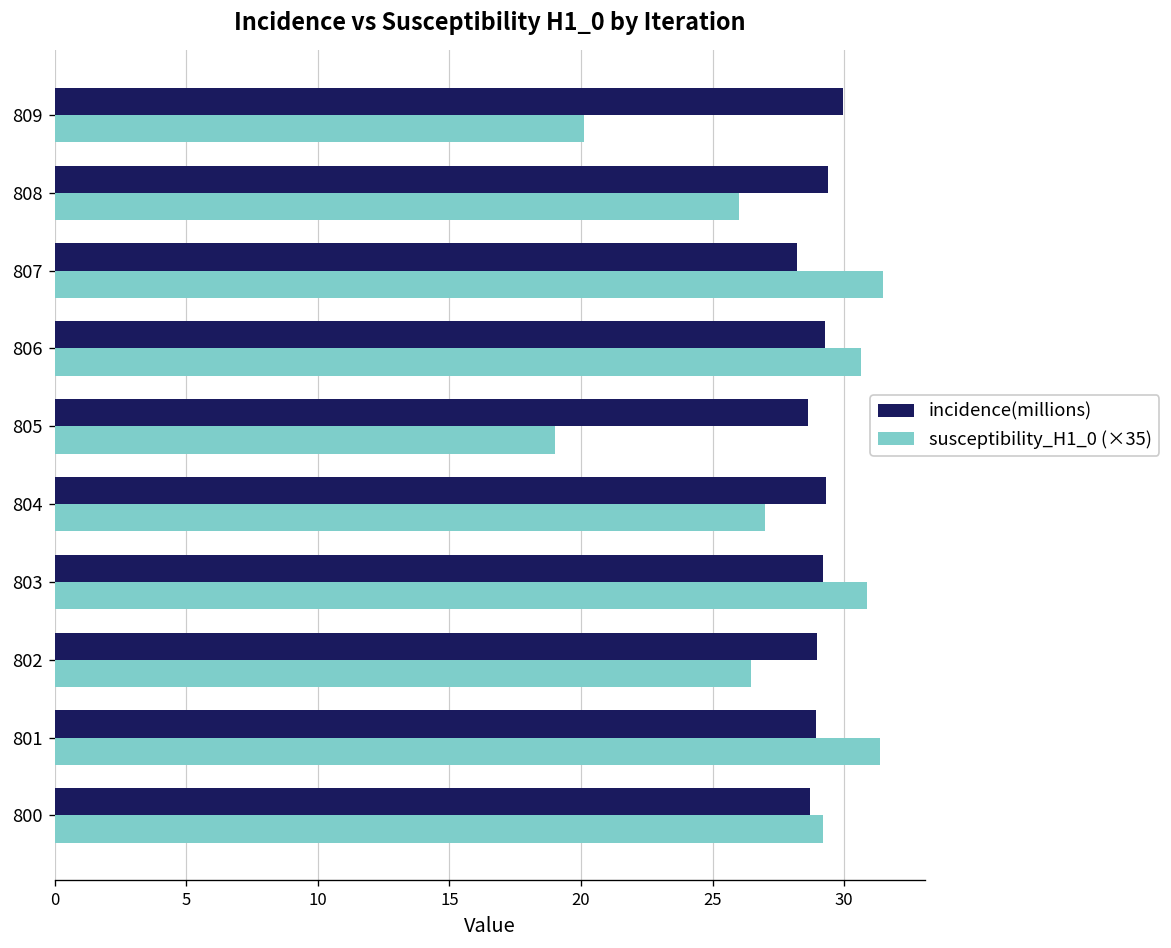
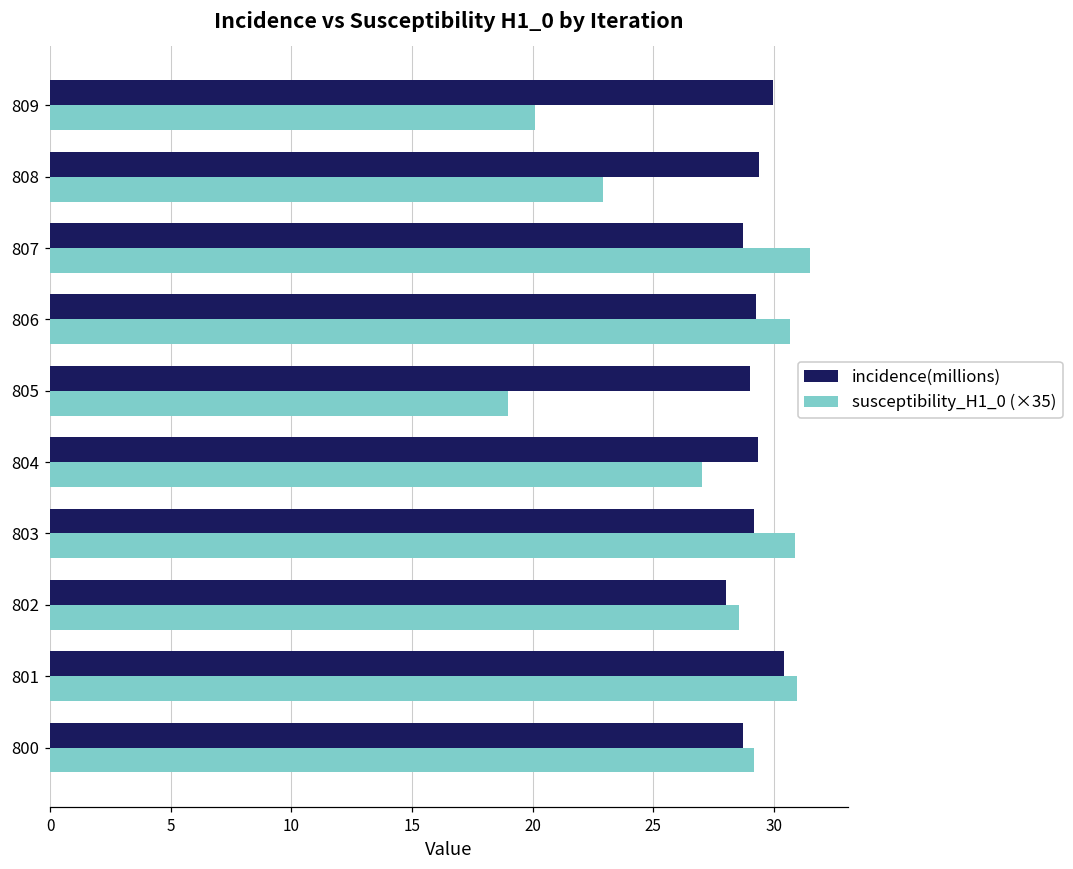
susceptibility_H1_0 (×35), 808: 26.0 -> 22.9
incidence(millions), 807: 28.2 -> 28.7
incidence(millions), 805: 28.6 -> 29.0
incidence(millions), 802: 29.0 -> 28.0
susceptibility_H1_0 (×35), 802: 26.4 -> 28.5
incidence(millions), 801: 28.9 -> 30.4
susceptibility_H1_0 (×35), 801: 31.4 -> 31.0
